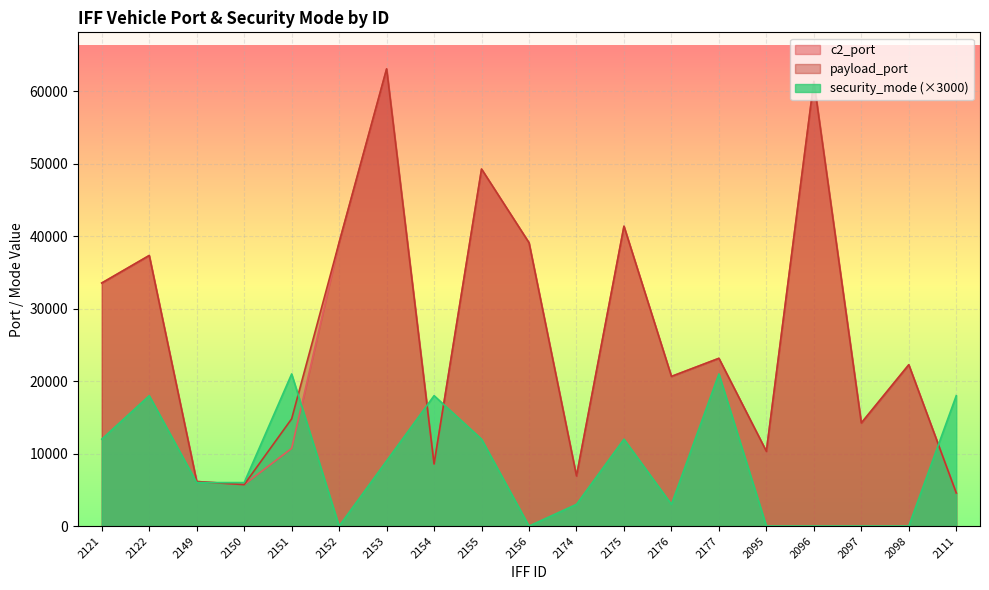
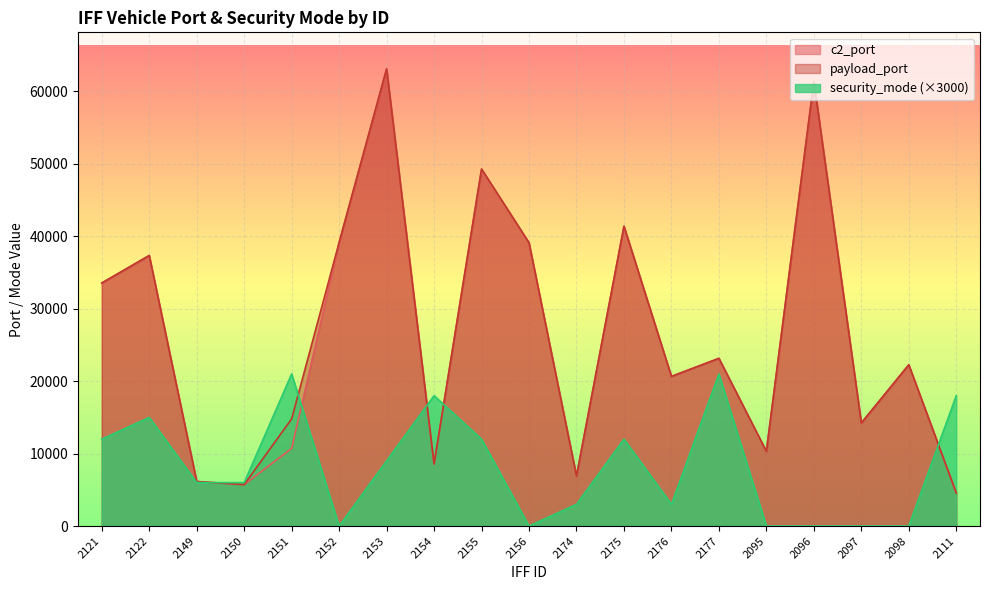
security_mode (×3000), 2122: 18000 -> 15000
